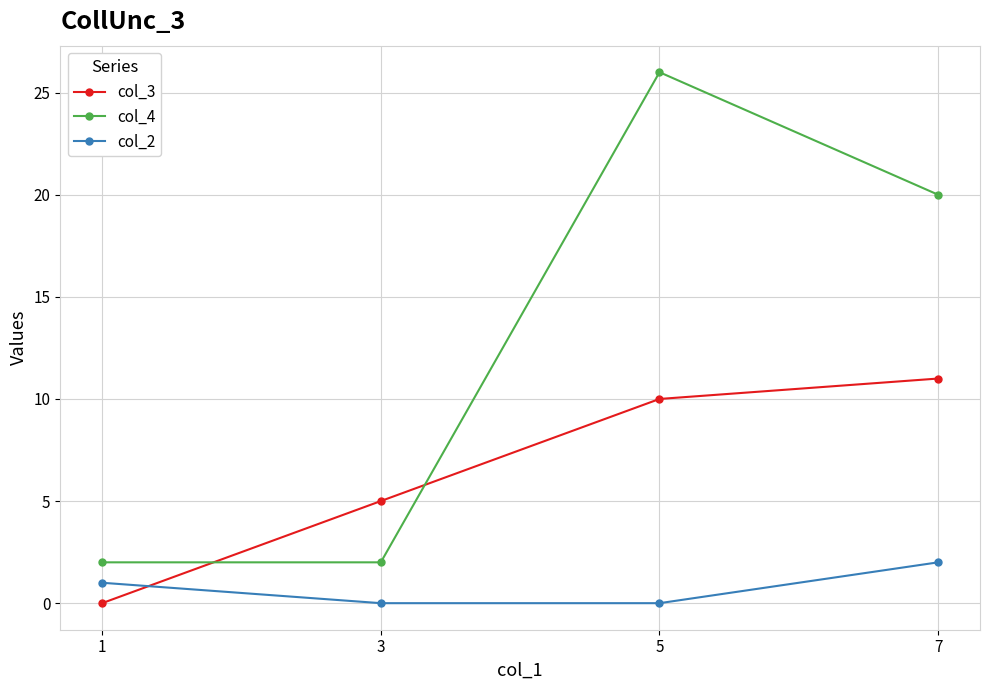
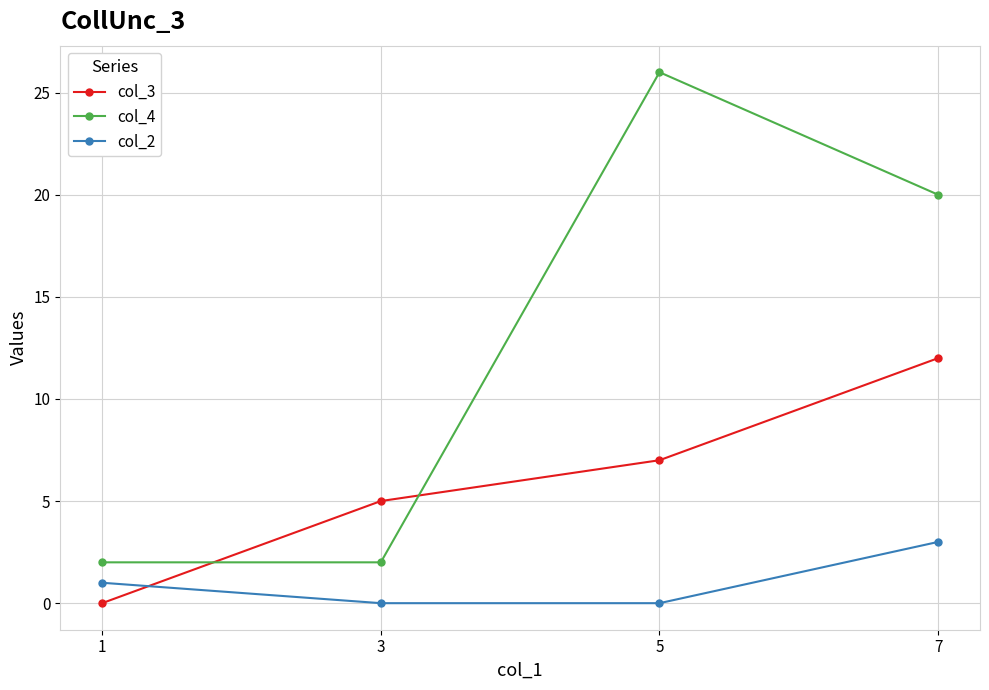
col_3, 5: 10 -> 7
col_3, 7: 11 -> 12
col_2, 7: 2 -> 3
